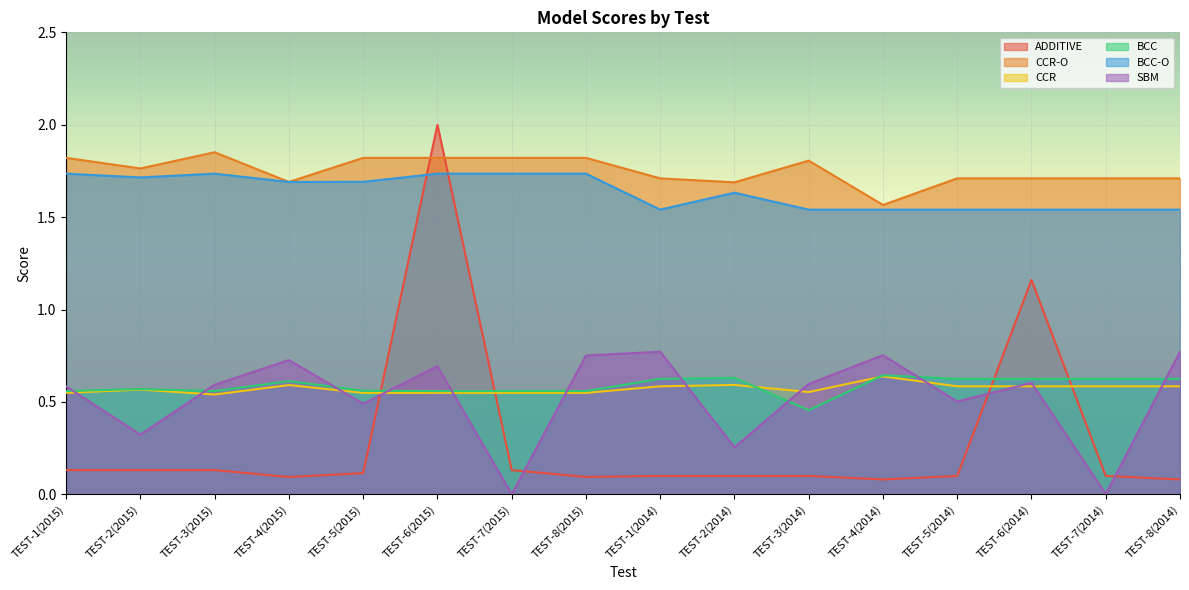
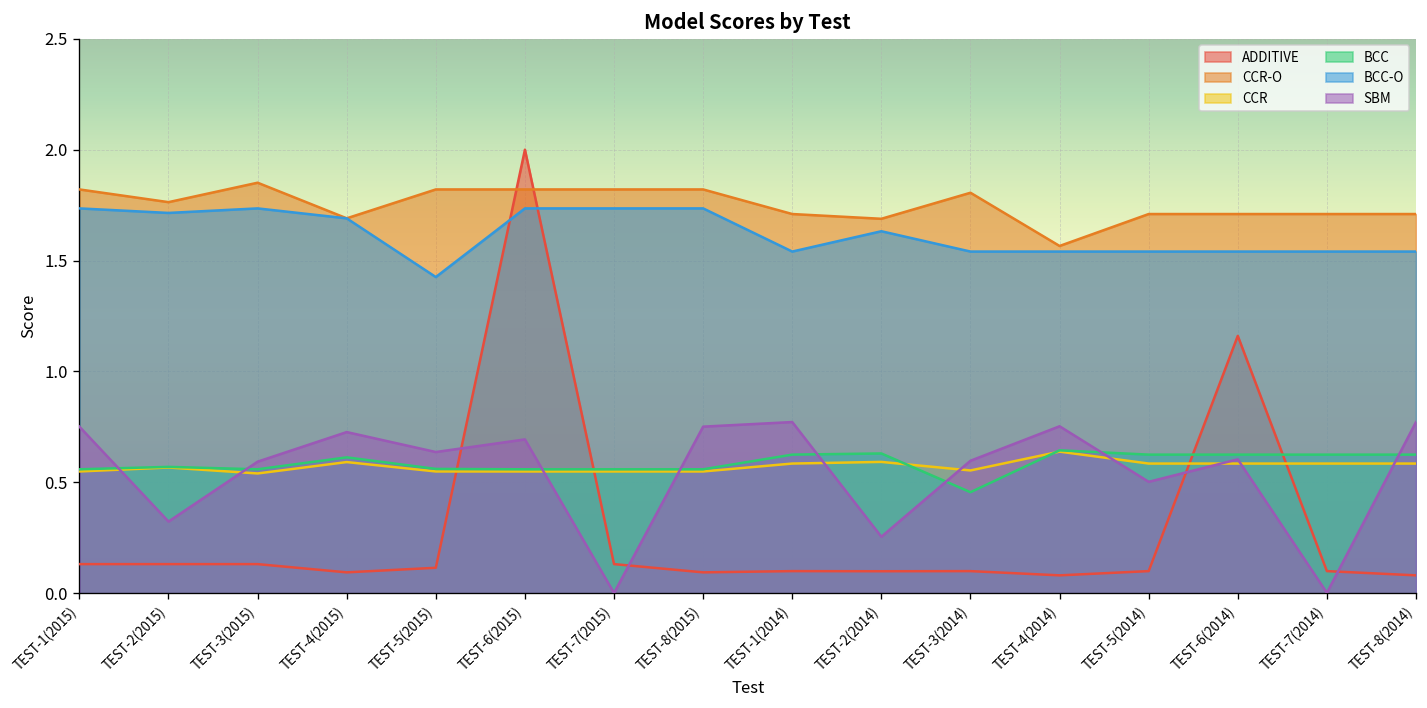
SBM, TEST-1(2015): 0.58 -> 0.75
BCC-O, TEST-5(2015): 1.69 -> 1.43
SBM, TEST-5(2015): 0.49 -> 0.64
